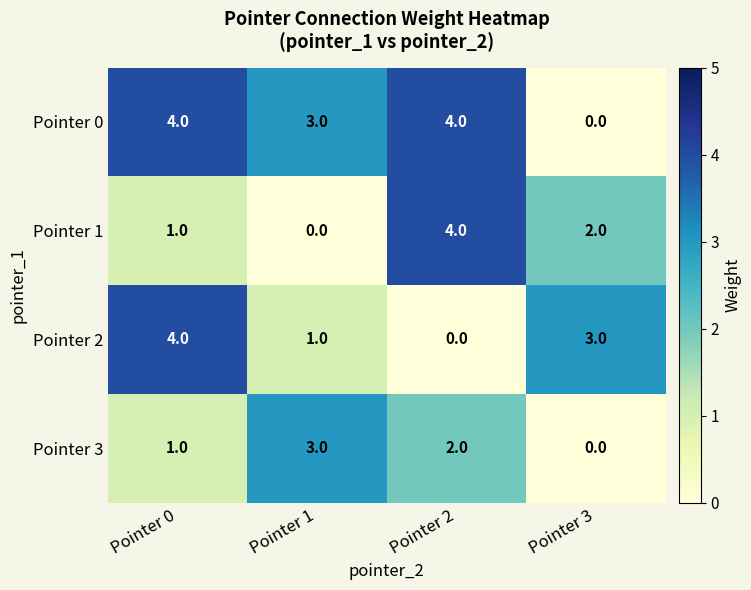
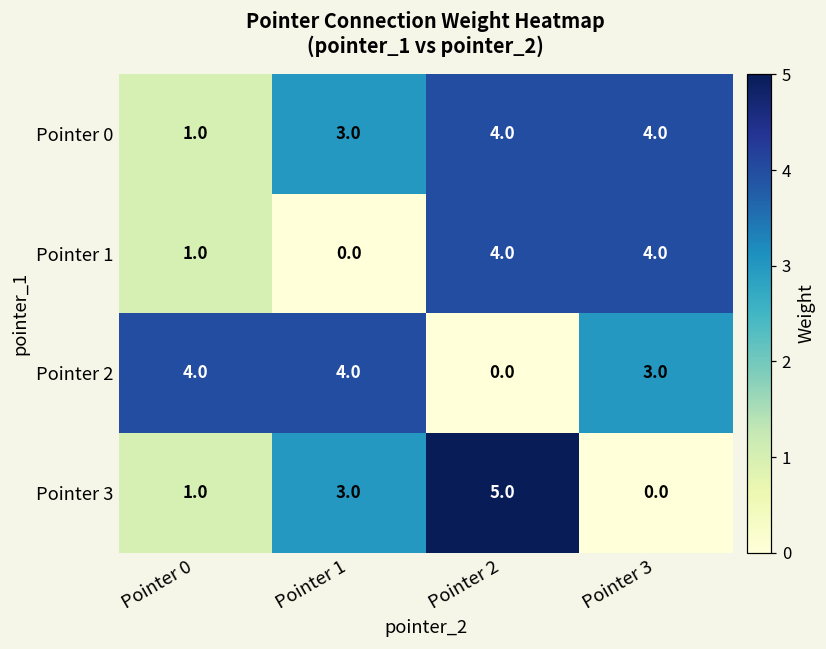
Pointer 0, Pointer 0: 4.0 -> 1.0
Pointer 0, Pointer 3: 0.0 -> 4.0
Pointer 1, Pointer 3: 2.0 -> 4.0
Pointer 2, Pointer 1: 1.0 -> 4.0
Pointer 3, Pointer 2: 2.0 -> 5.0
